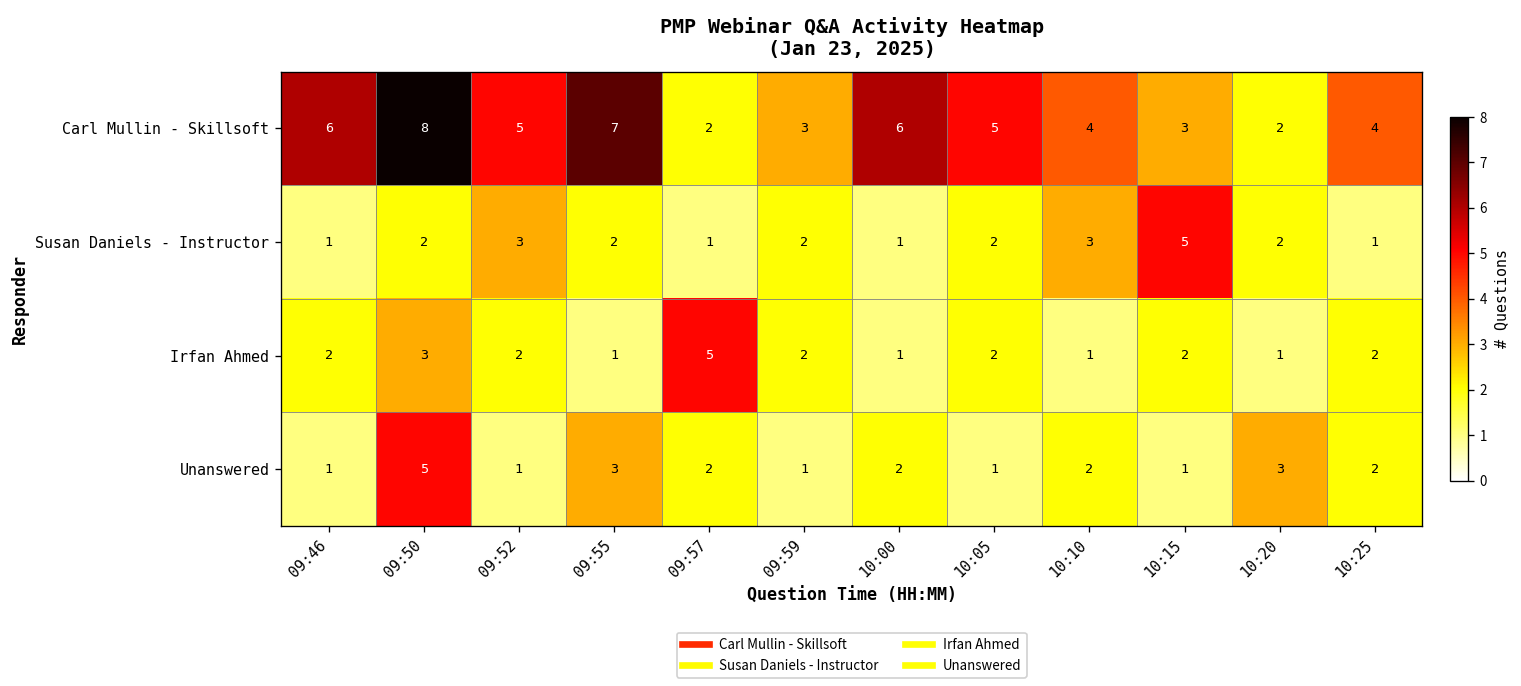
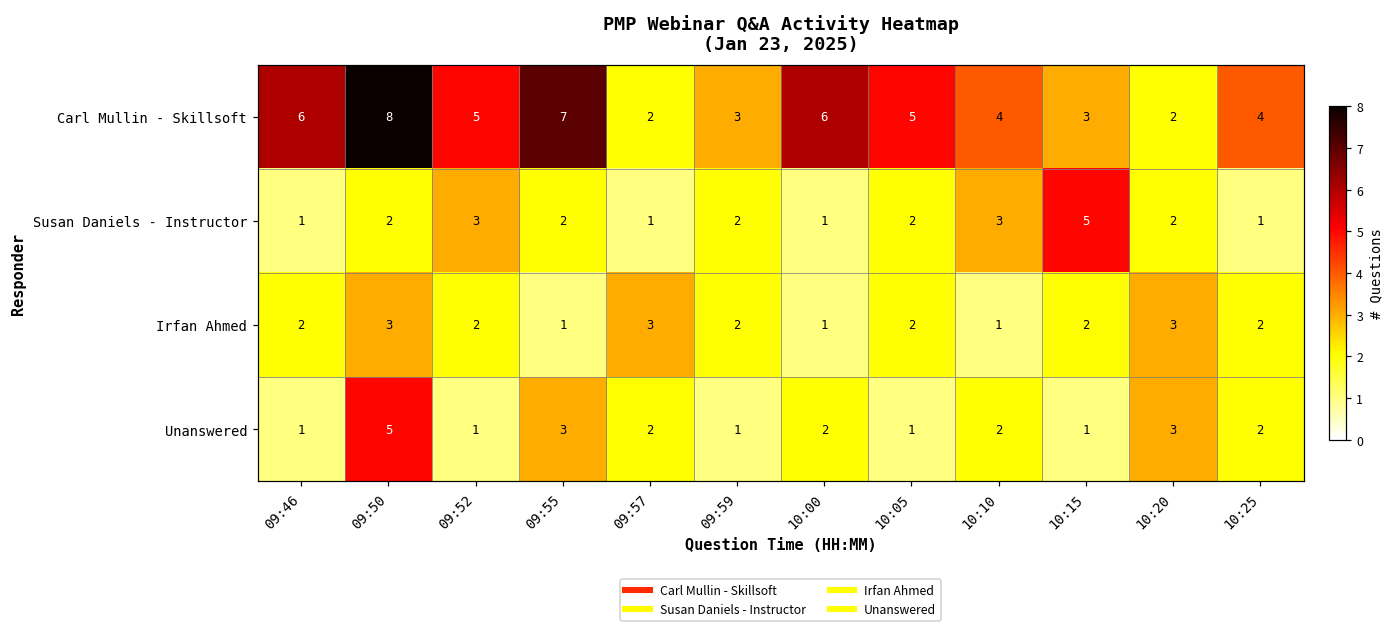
Irfan Ahmed, 09:57: 5 -> 3
Irfan Ahmed, 10:20: 1 -> 3
